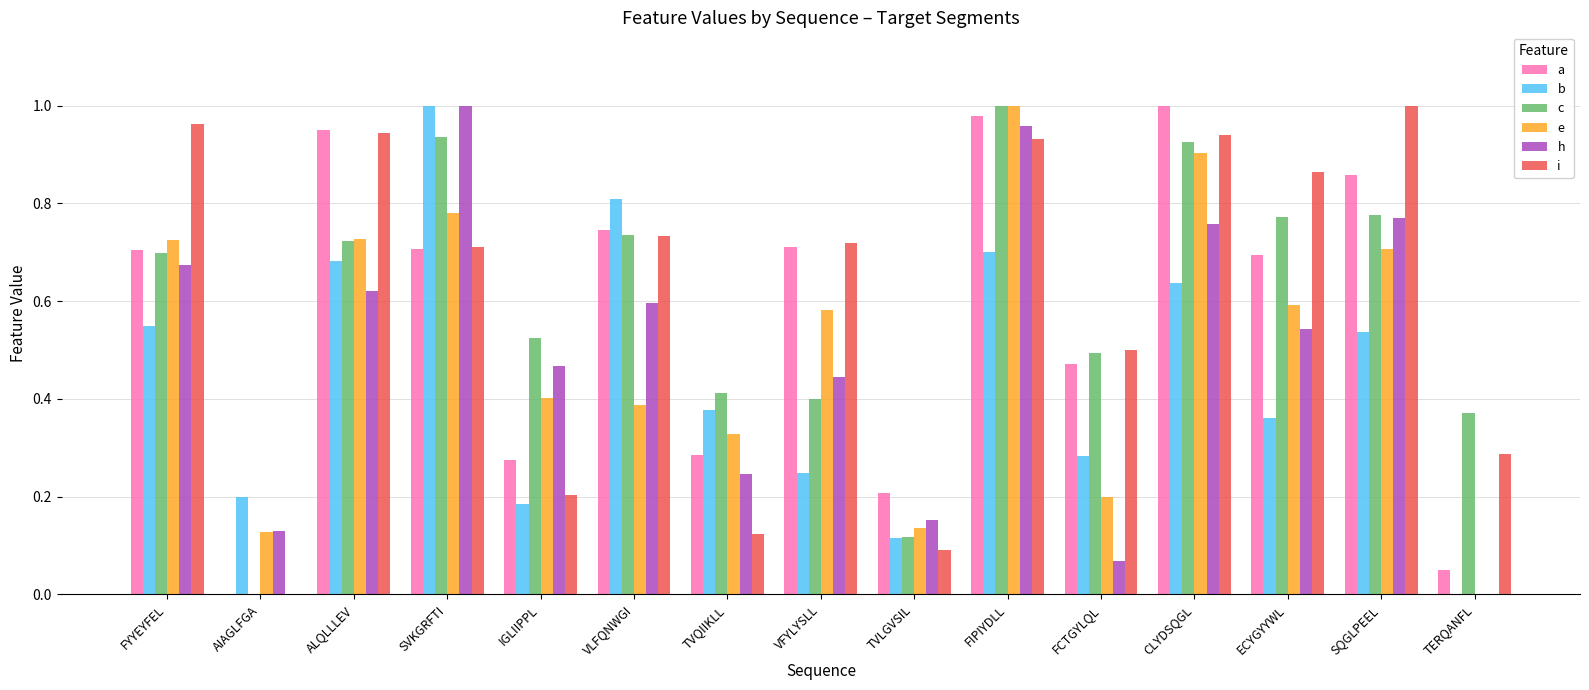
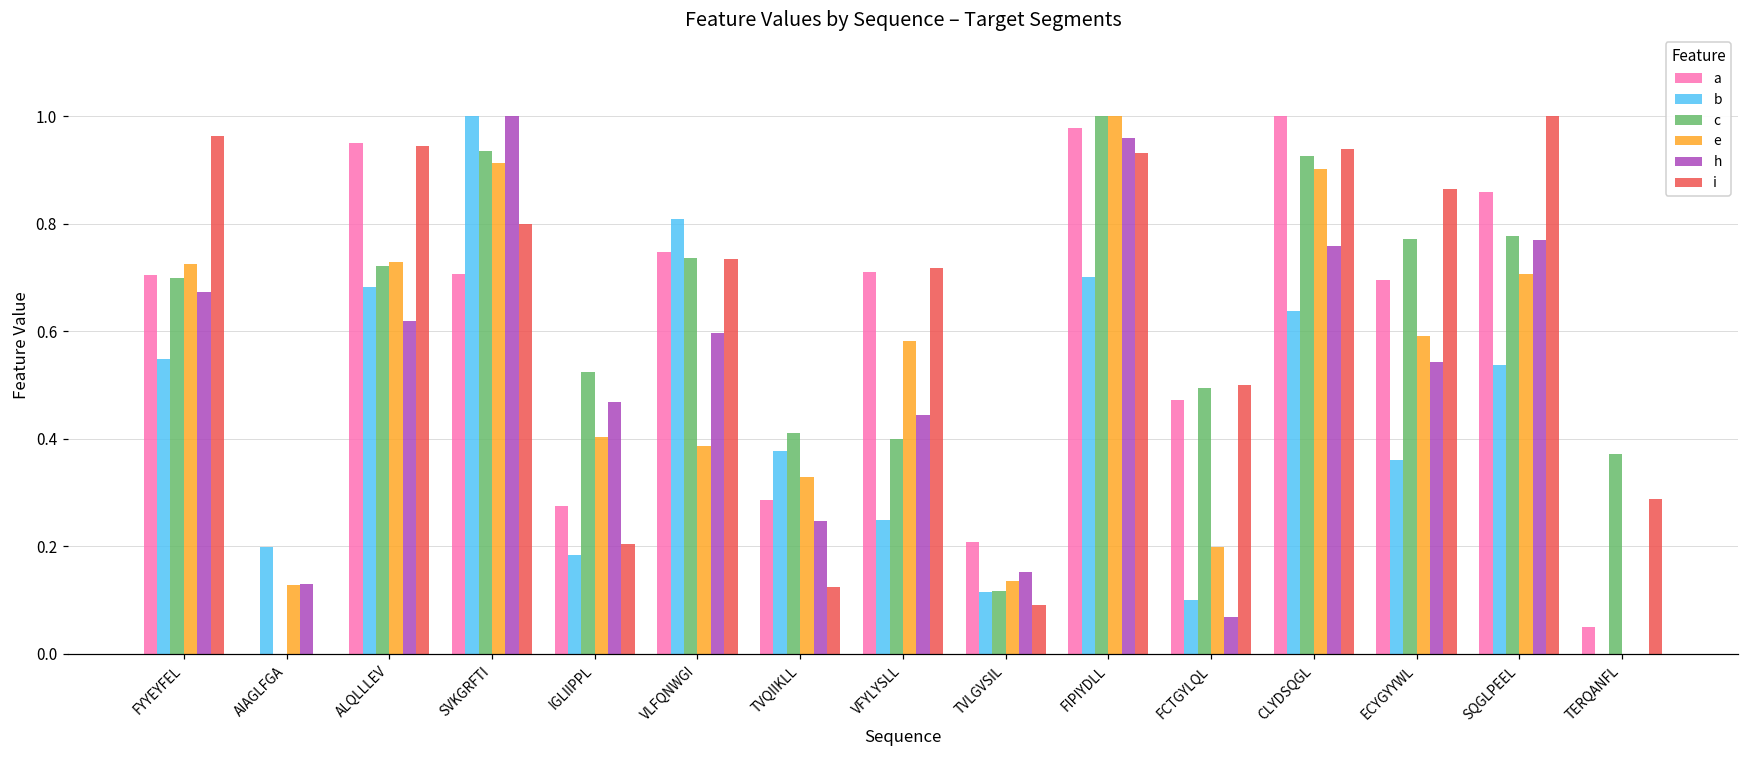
e, SVKGRFTI: 0.78 -> 0.91
i, SVKGRFTI: 0.71 -> 0.80
b, FCTGYLQL: 0.28 -> 0.10
